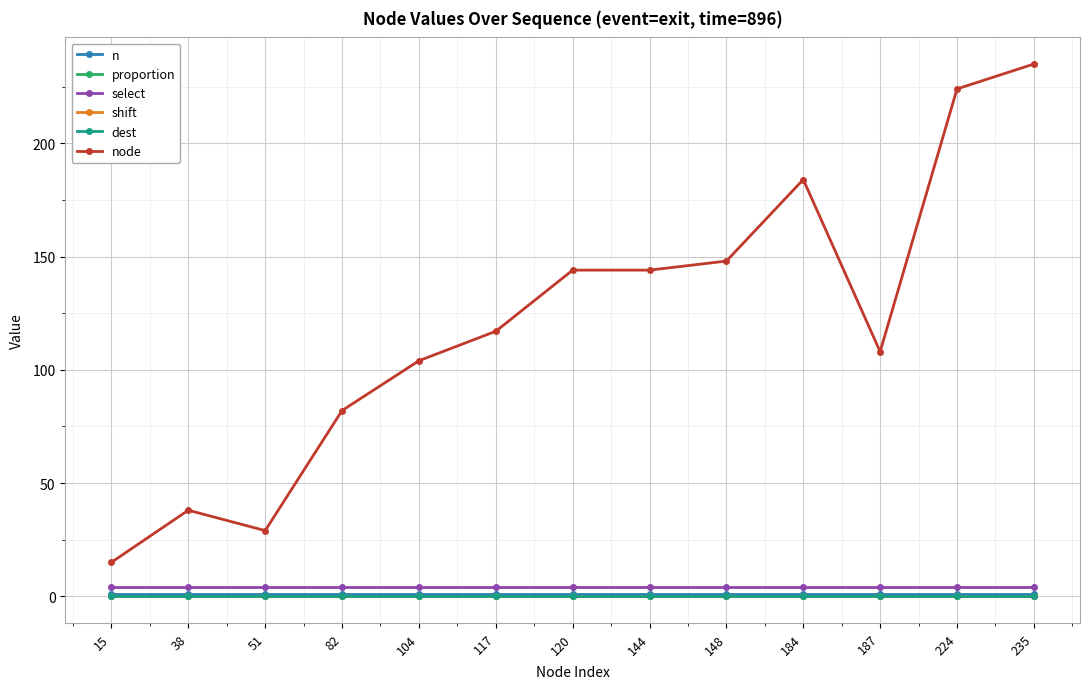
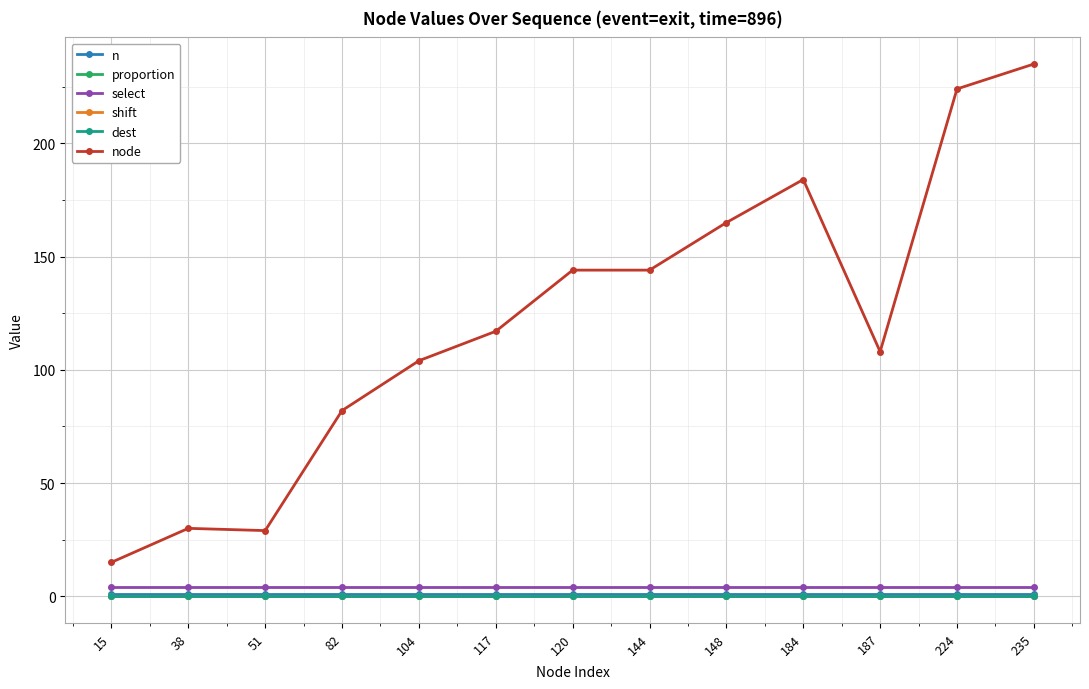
node, 38: 38 -> 30
node, 148: 148 -> 165
